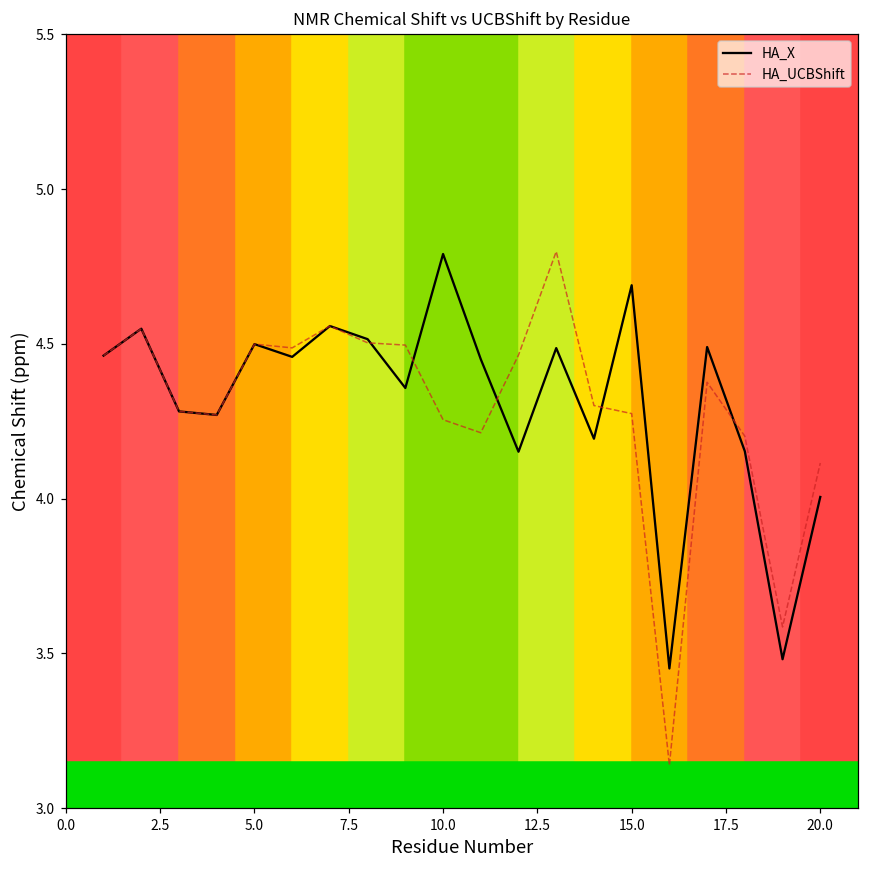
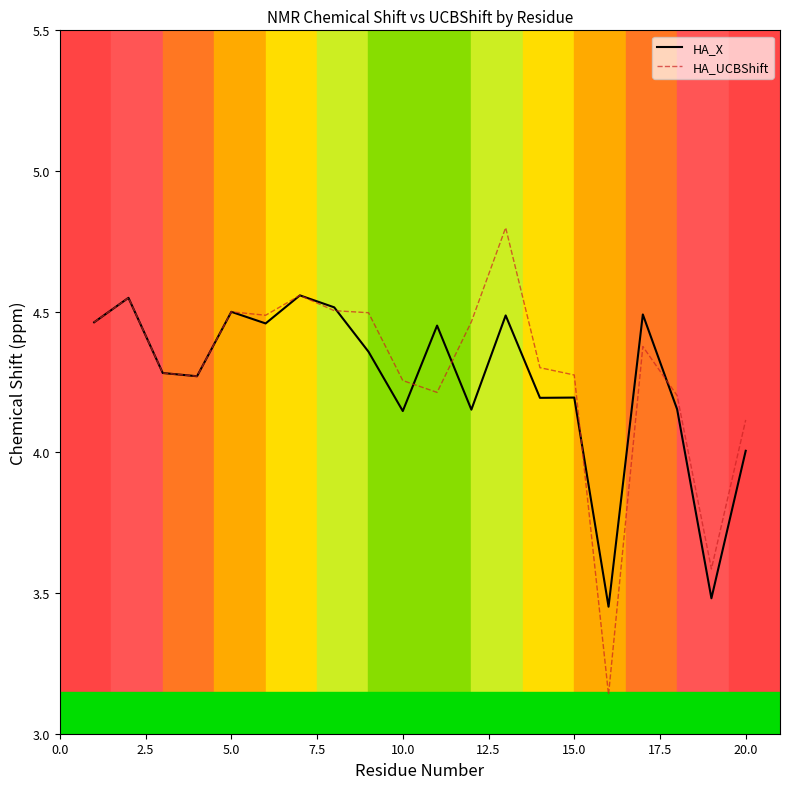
HA_X, 10.0: 4.79 -> 4.15
HA_X, 15.0: 4.69 -> 4.19
